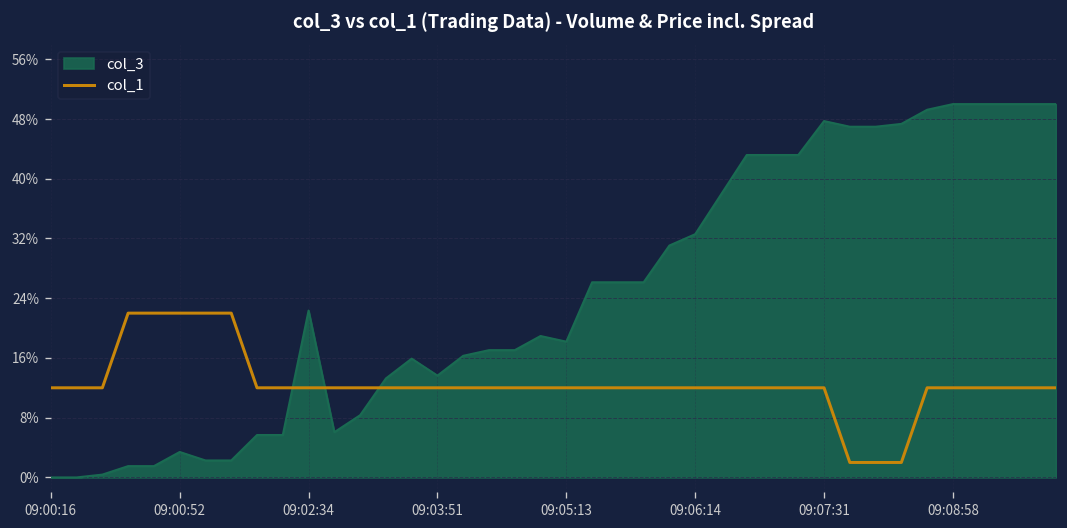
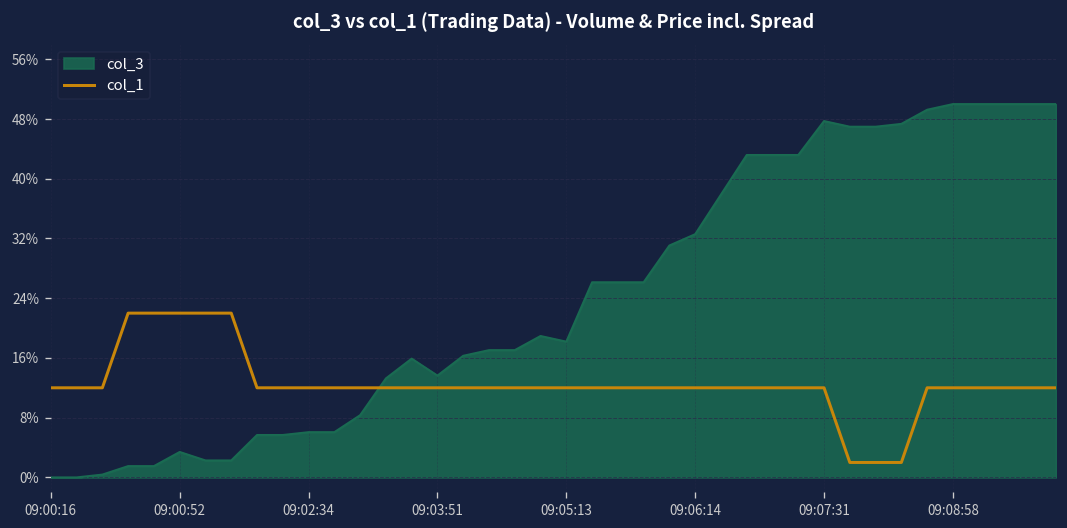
col_3, 09:02:34: 22% -> 6%
